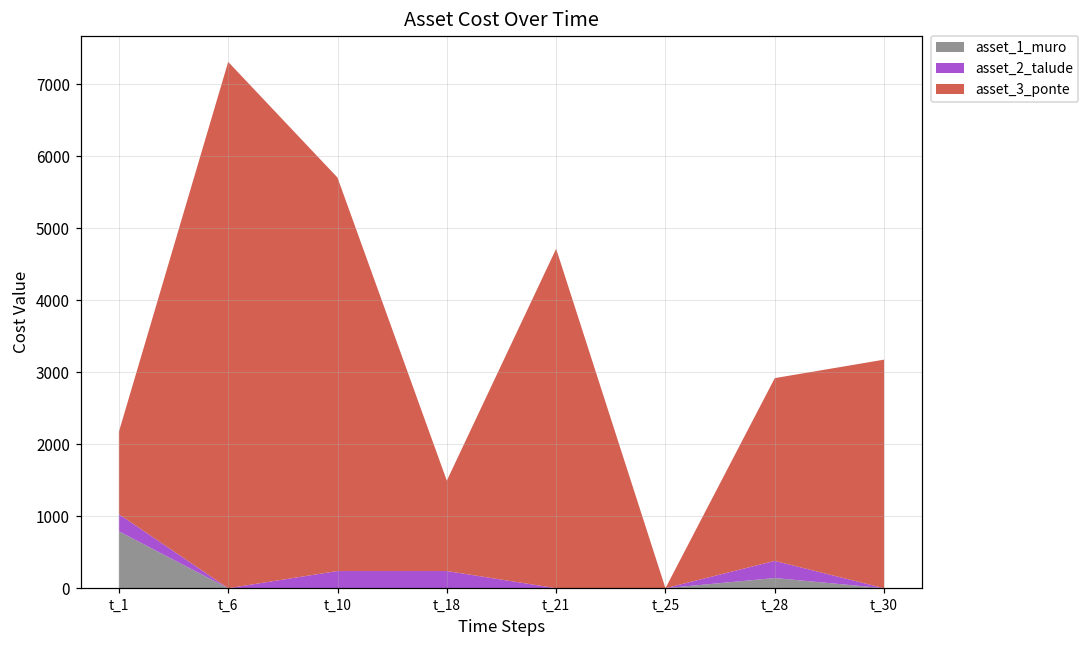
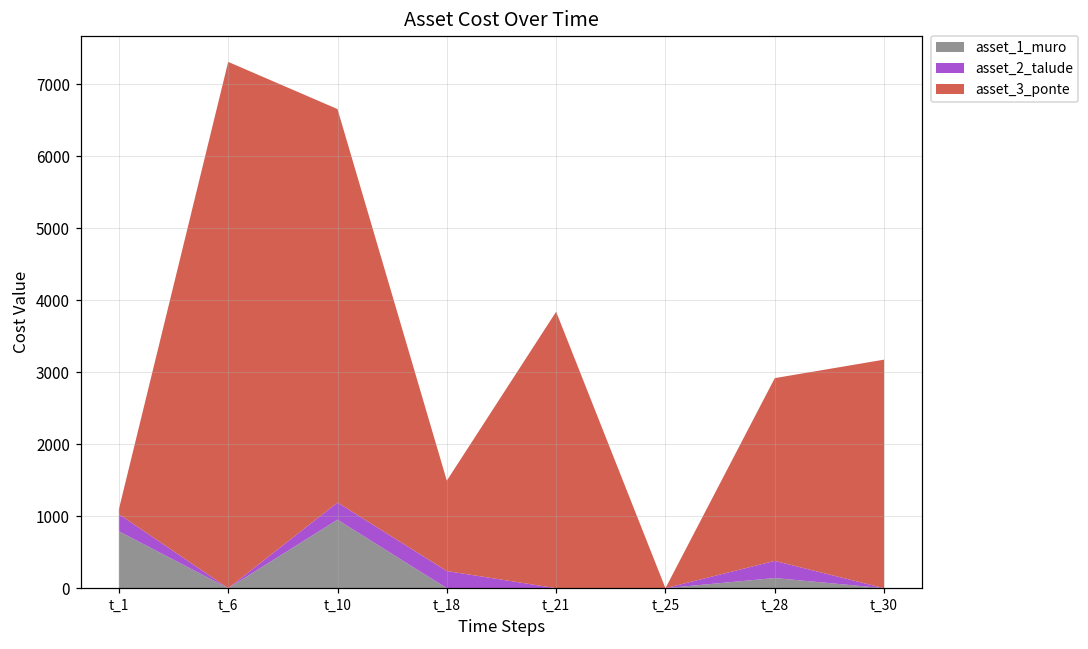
asset_3_ponte, t_1: 1100 -> 100
asset_1_muro, t_10: 0 -> 1000
asset_3_ponte, t_21: 4700 -> 3800
